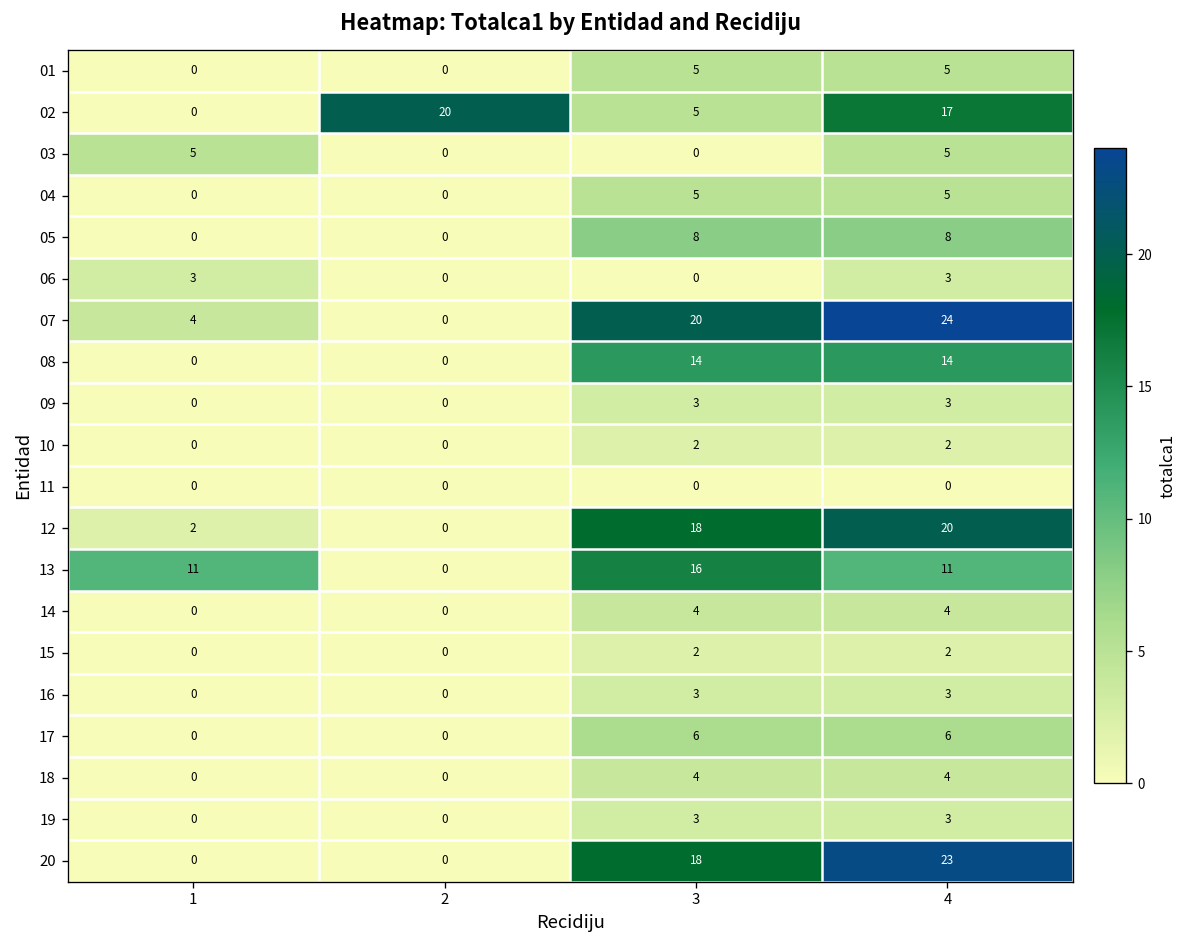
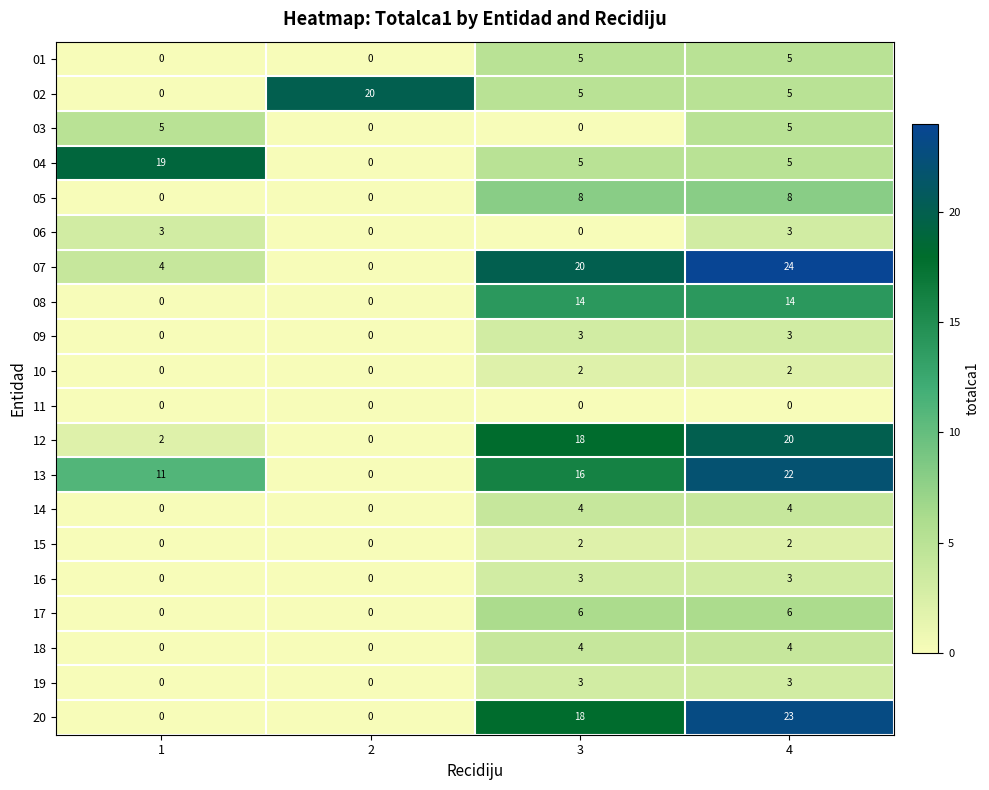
02, 4: 17 -> 5
04, 1: 0 -> 19
13, 4: 11 -> 22
